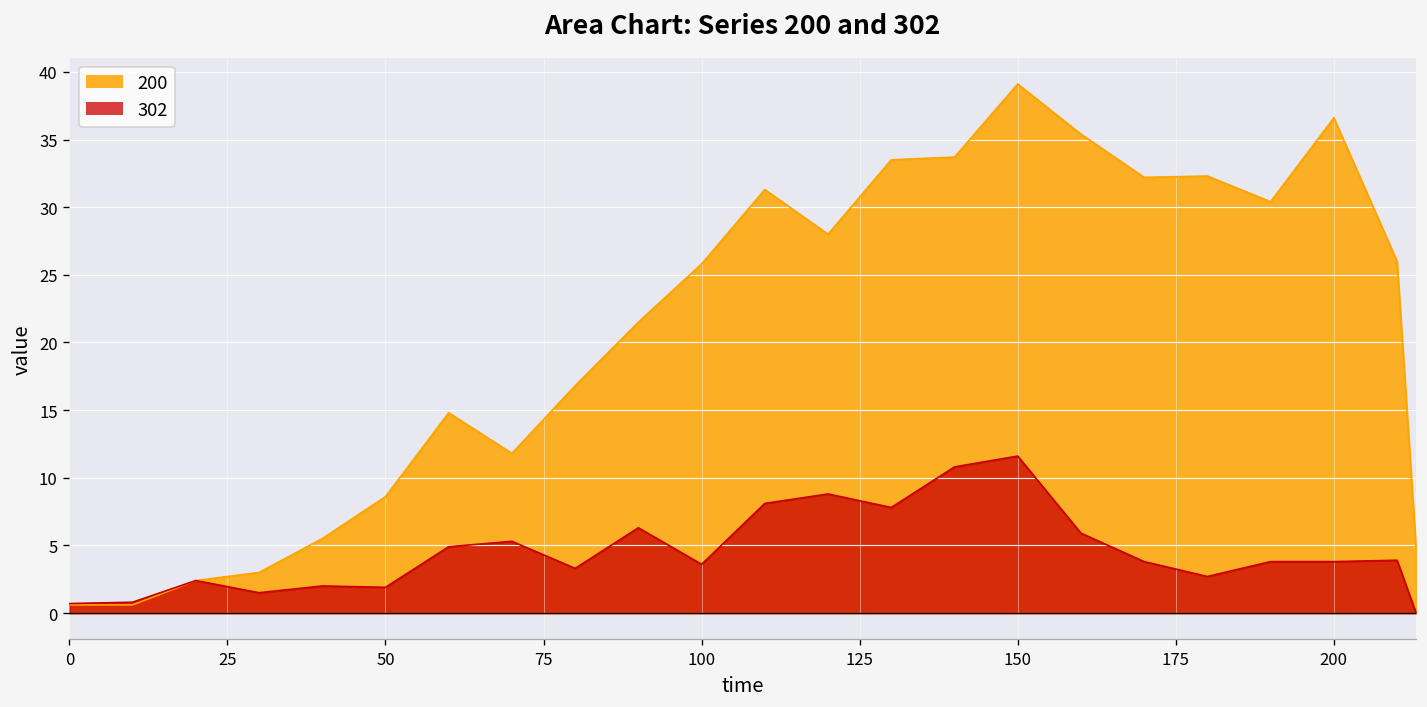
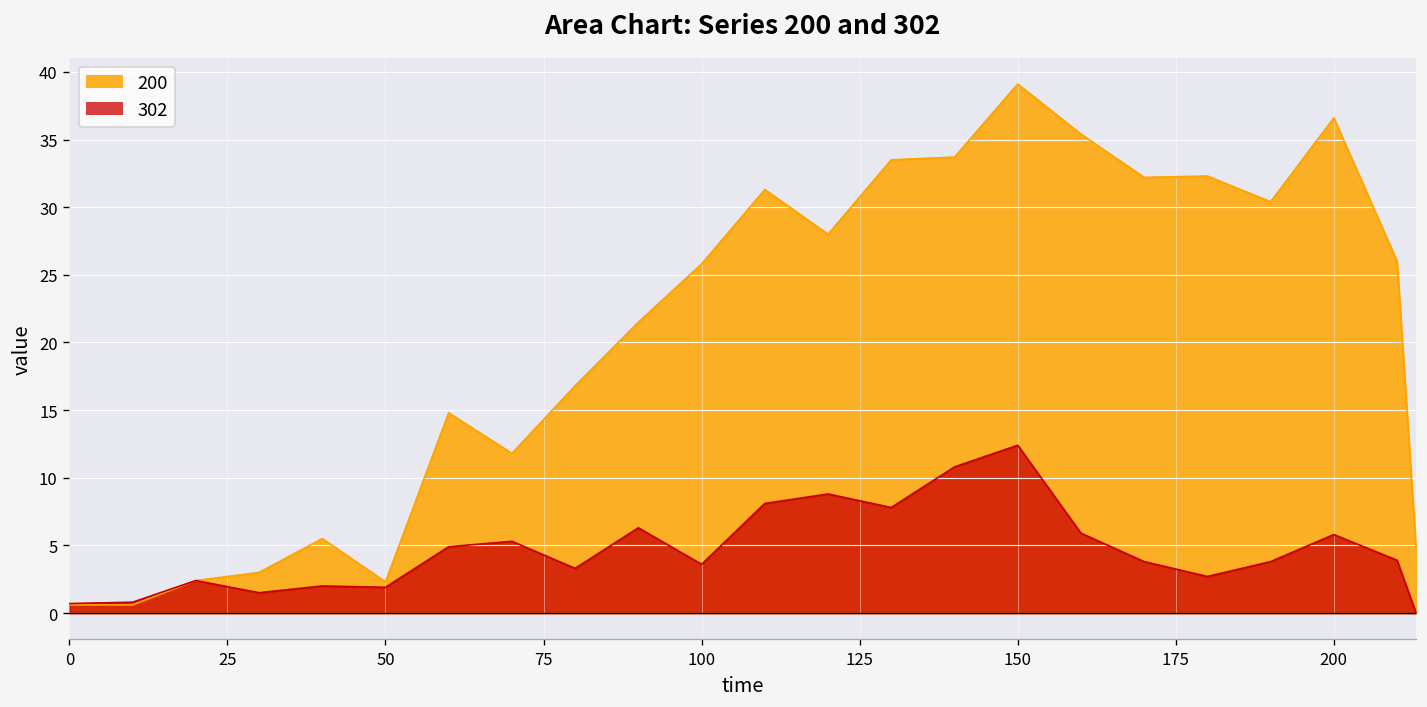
200, 50: 8.6 -> 2.3
302, 150: 11.6 -> 12.4
302, 200: 3.8 -> 5.8
